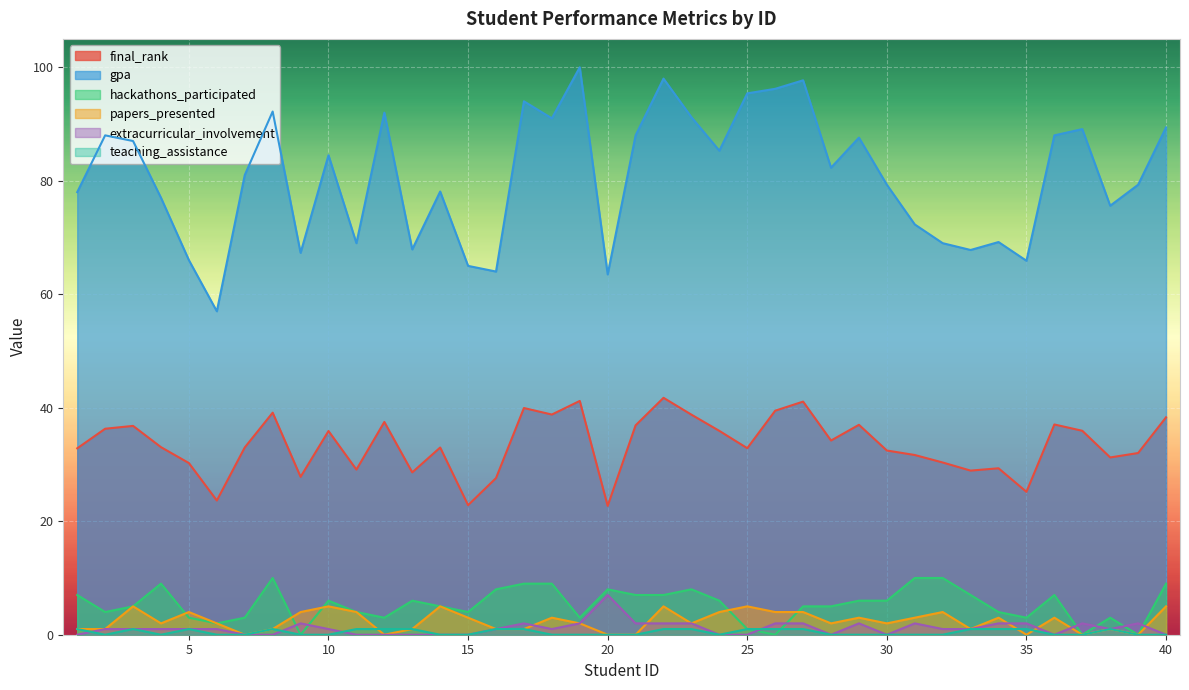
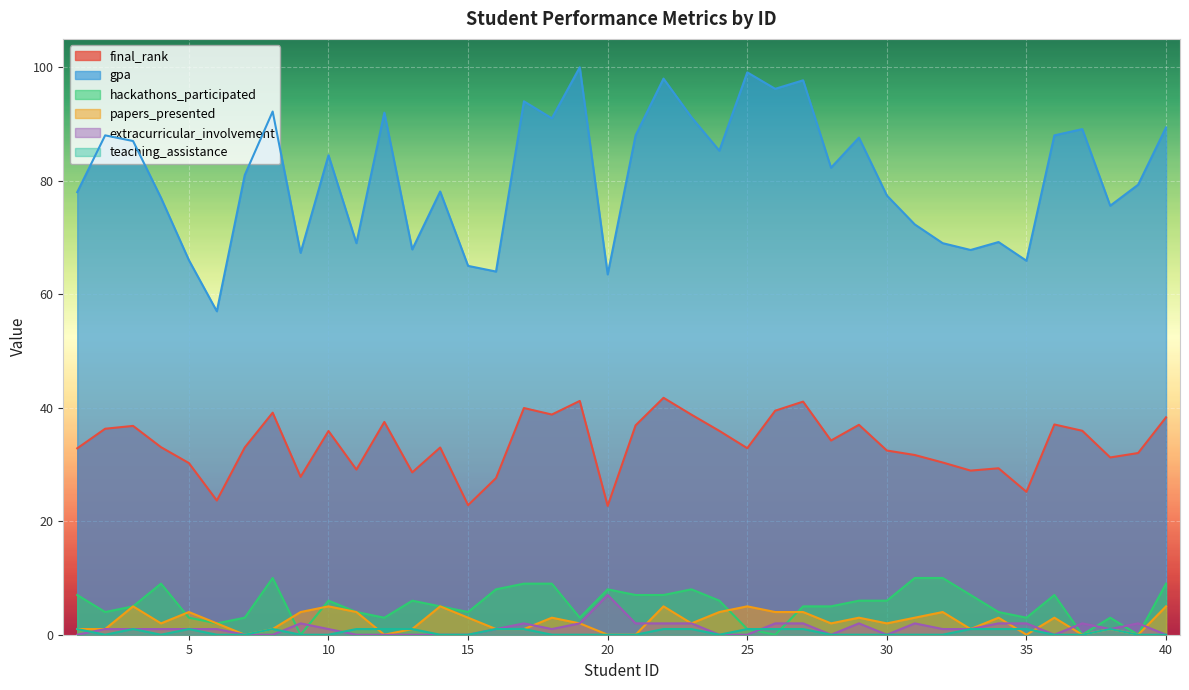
gpa, 25: 95 -> 99
gpa, 30: 79 -> 77
